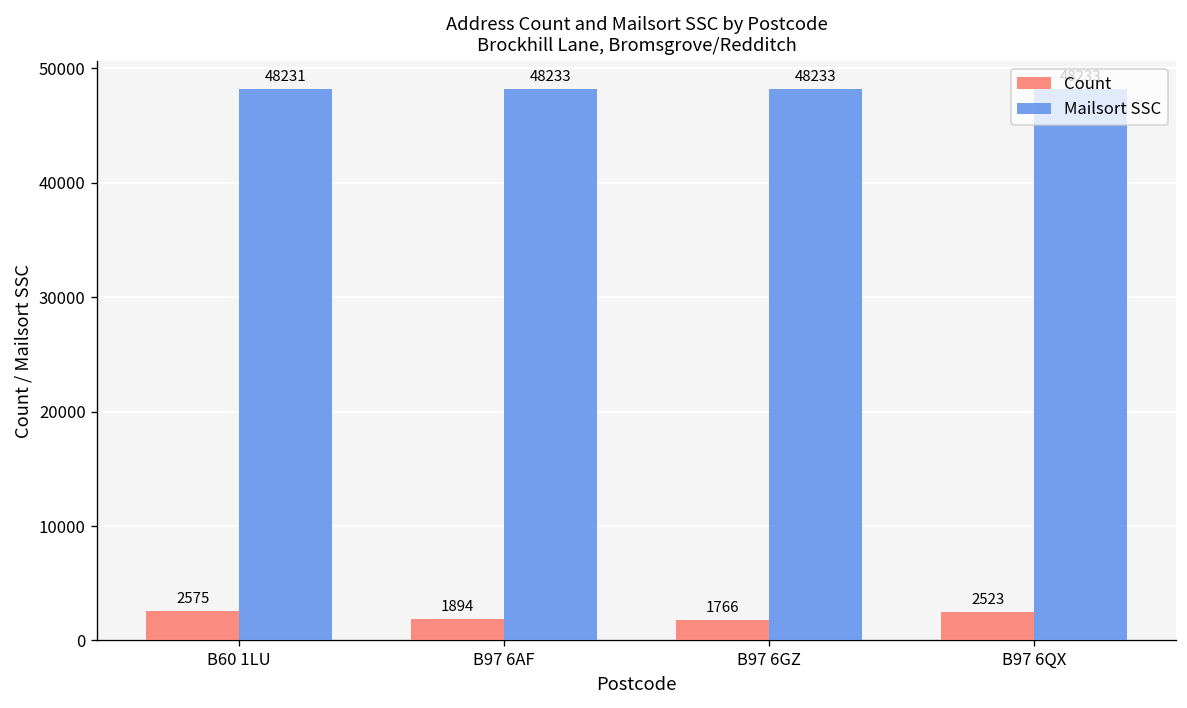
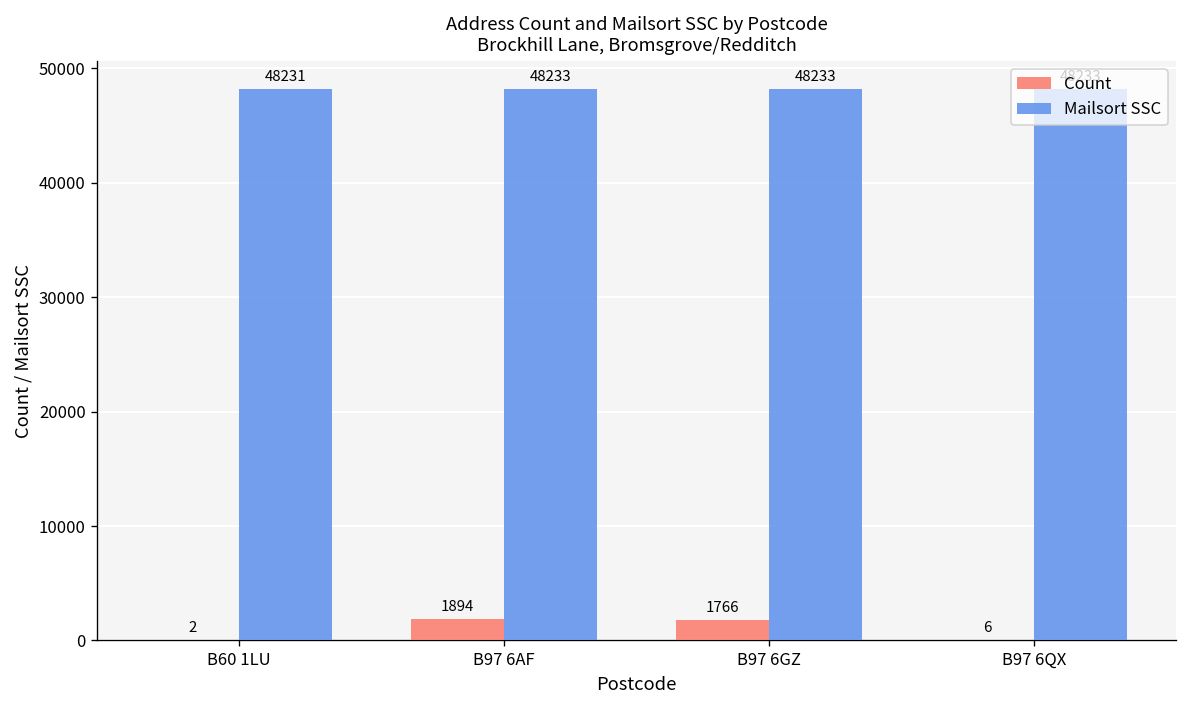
Count, B60 1LU: 2575 -> 2
Count, B97 6QX: 2523 -> 6
